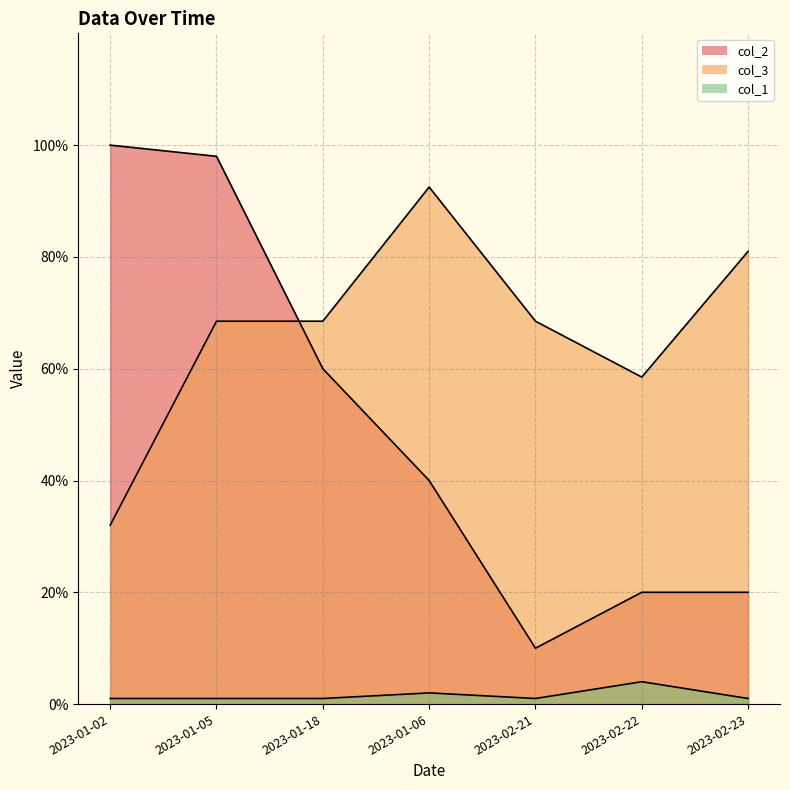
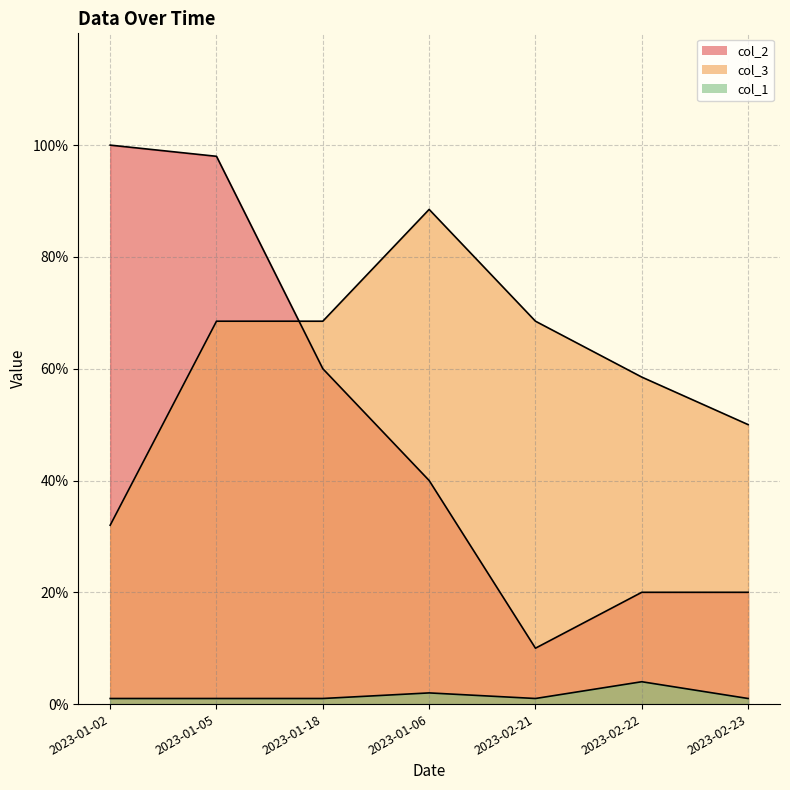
col_3, 2023-01-06: 93% -> 89%
col_3, 2023-02-23: 81% -> 50%
